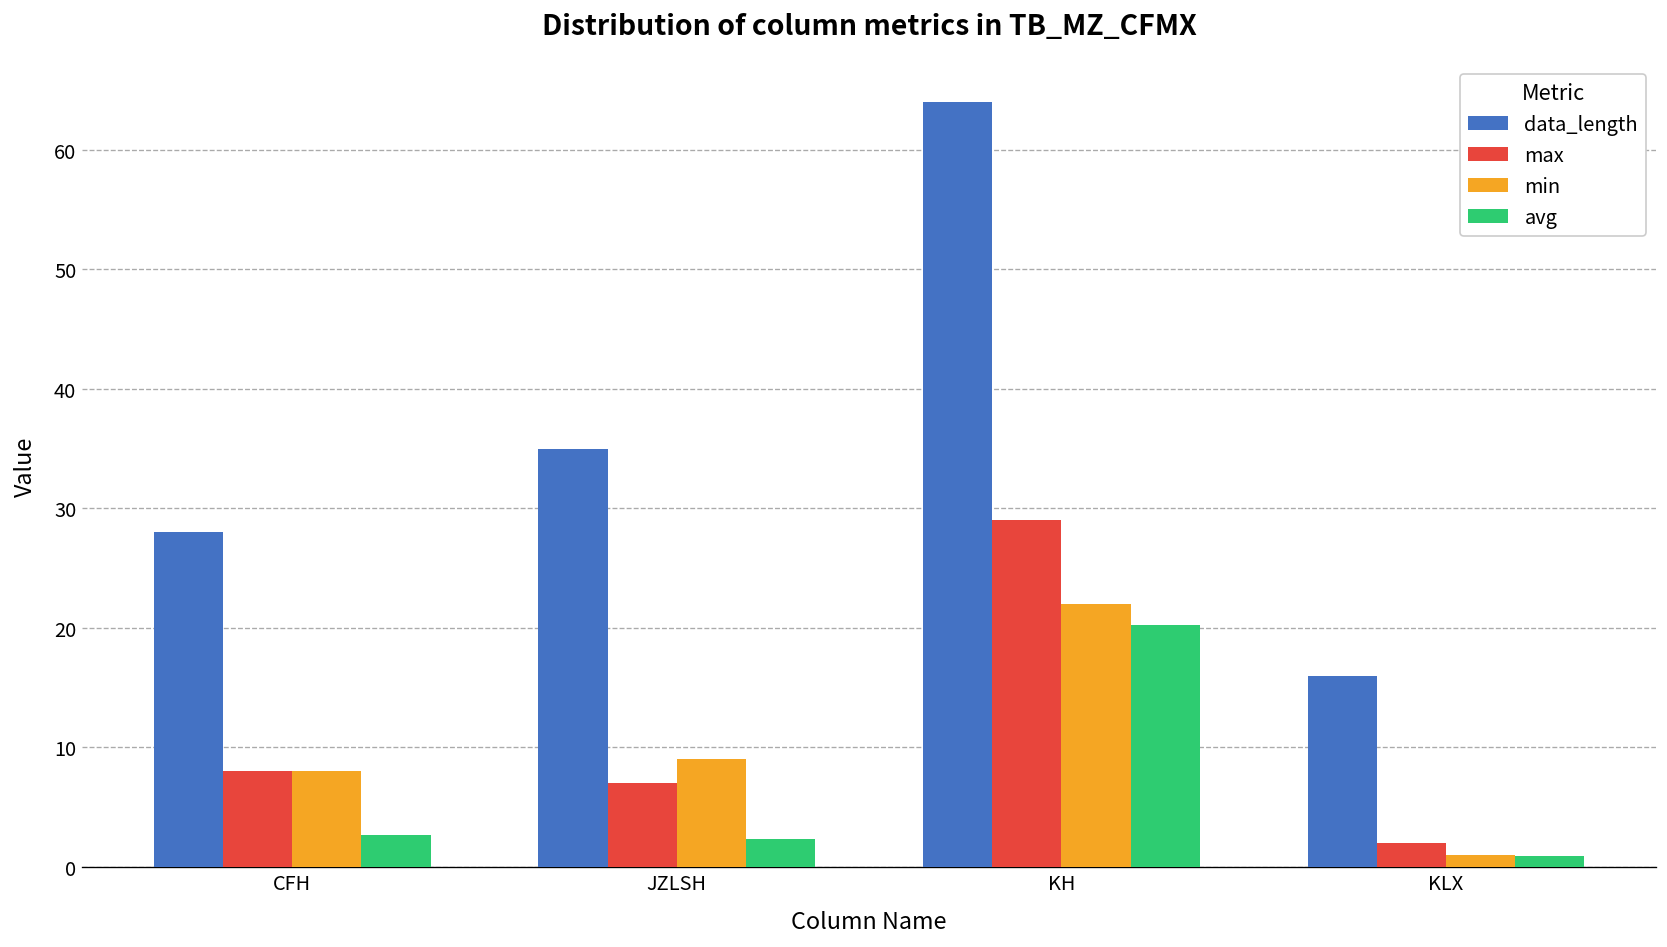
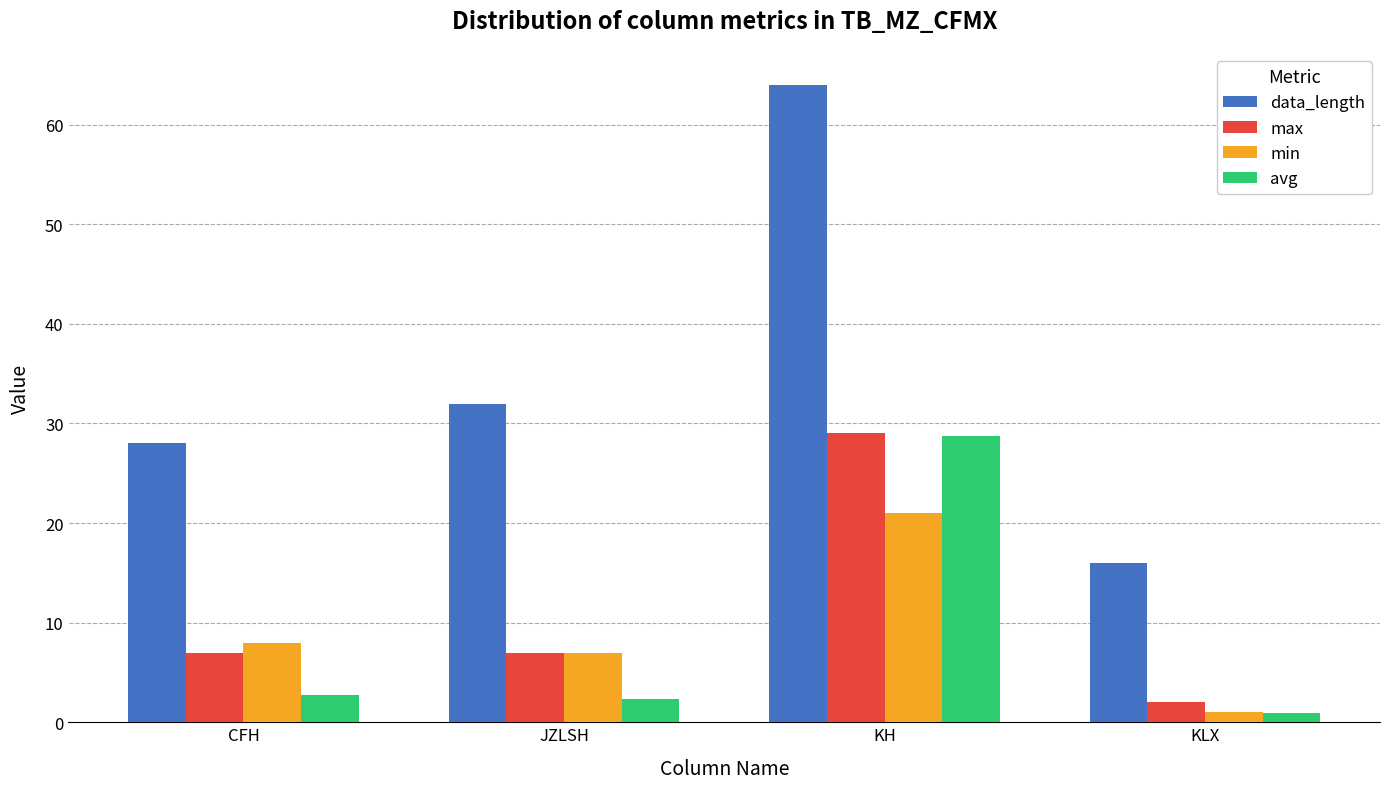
max, CFH: 8 -> 7
data_length, JZLSH: 35 -> 32
min, JZLSH: 9 -> 7
min, KH: 22 -> 21
avg, KH: 20 -> 29
